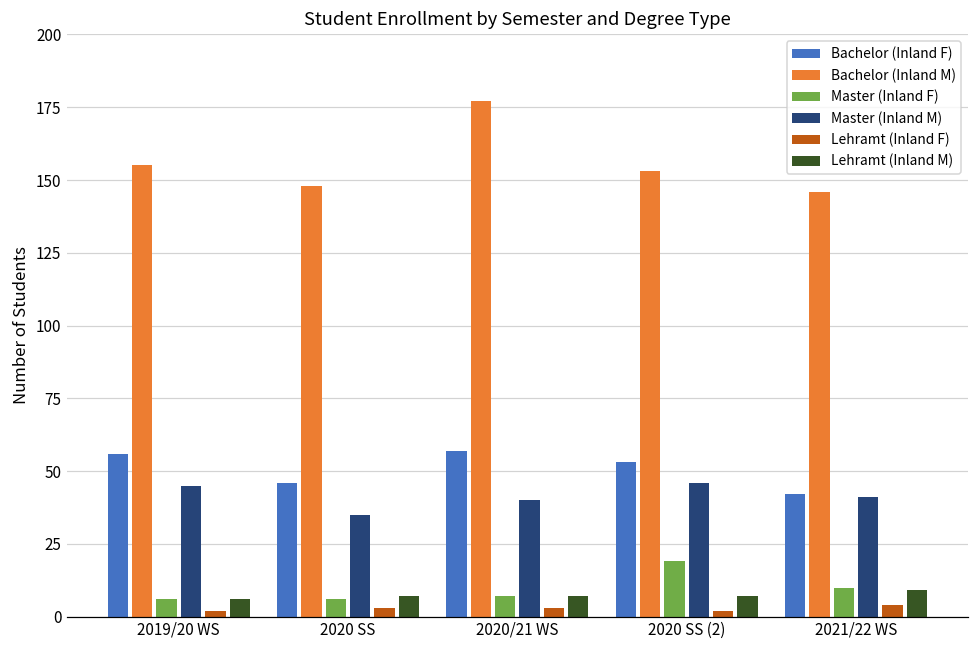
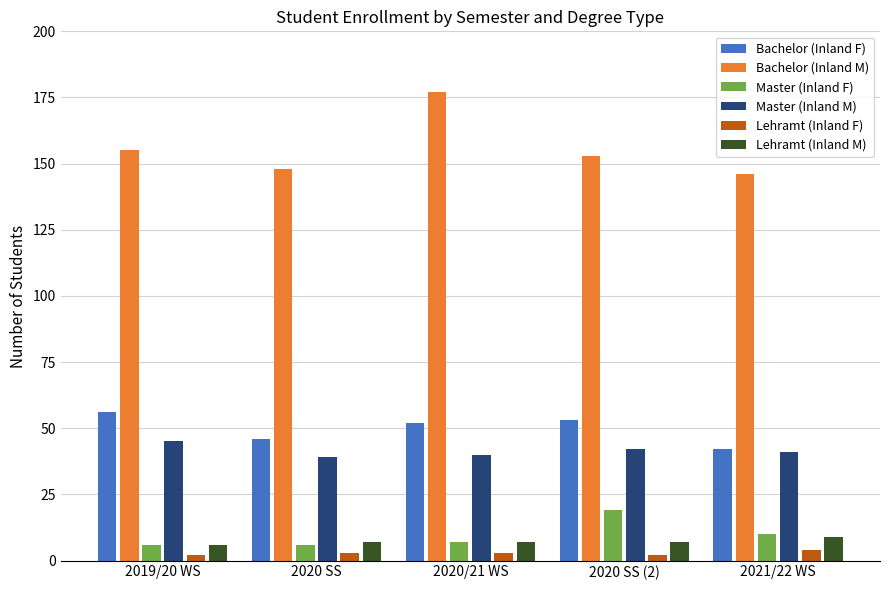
Master (Inland M), 2020 SS: 35 -> 39
Bachelor (Inland F), 2020/21 WS: 57 -> 52
Master (Inland M), 2020 SS (2): 46 -> 42
